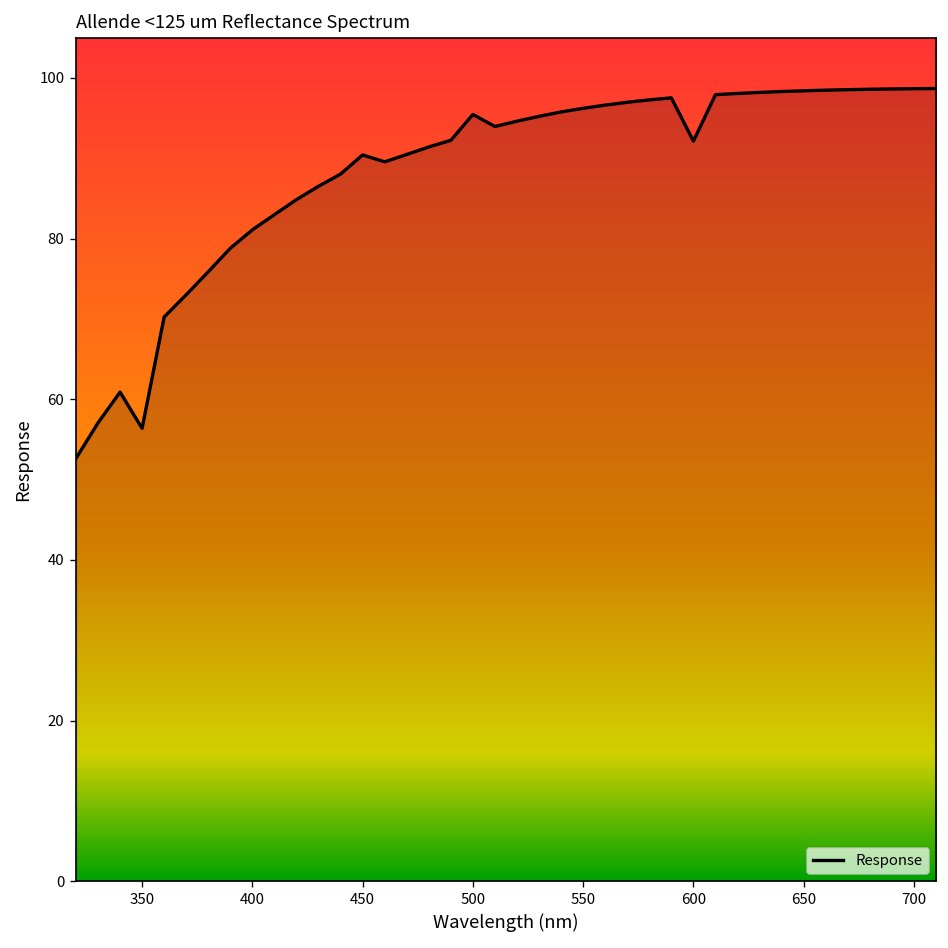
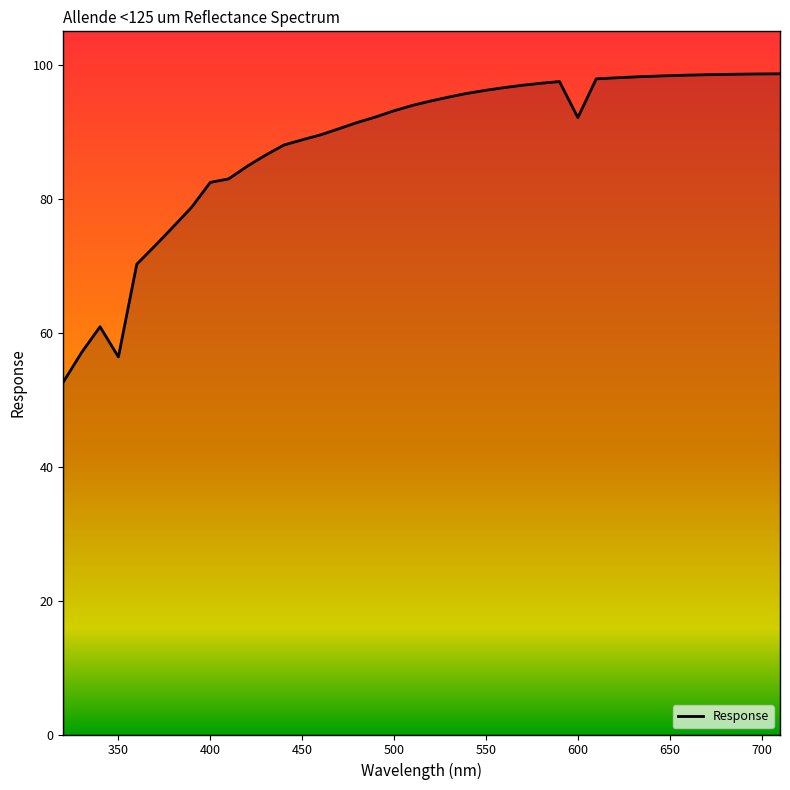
400: 81 -> 82
450: 90 -> 89
500: 95 -> 93
